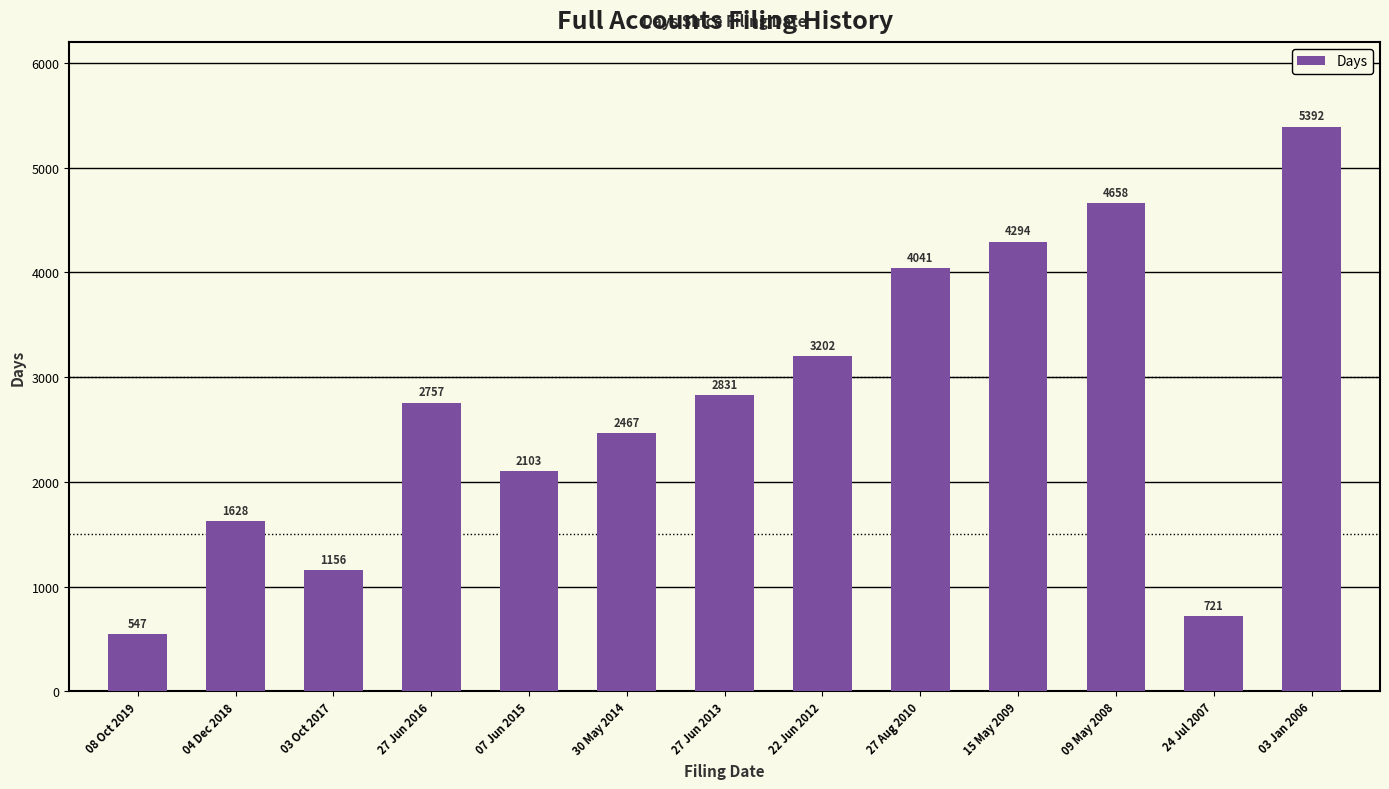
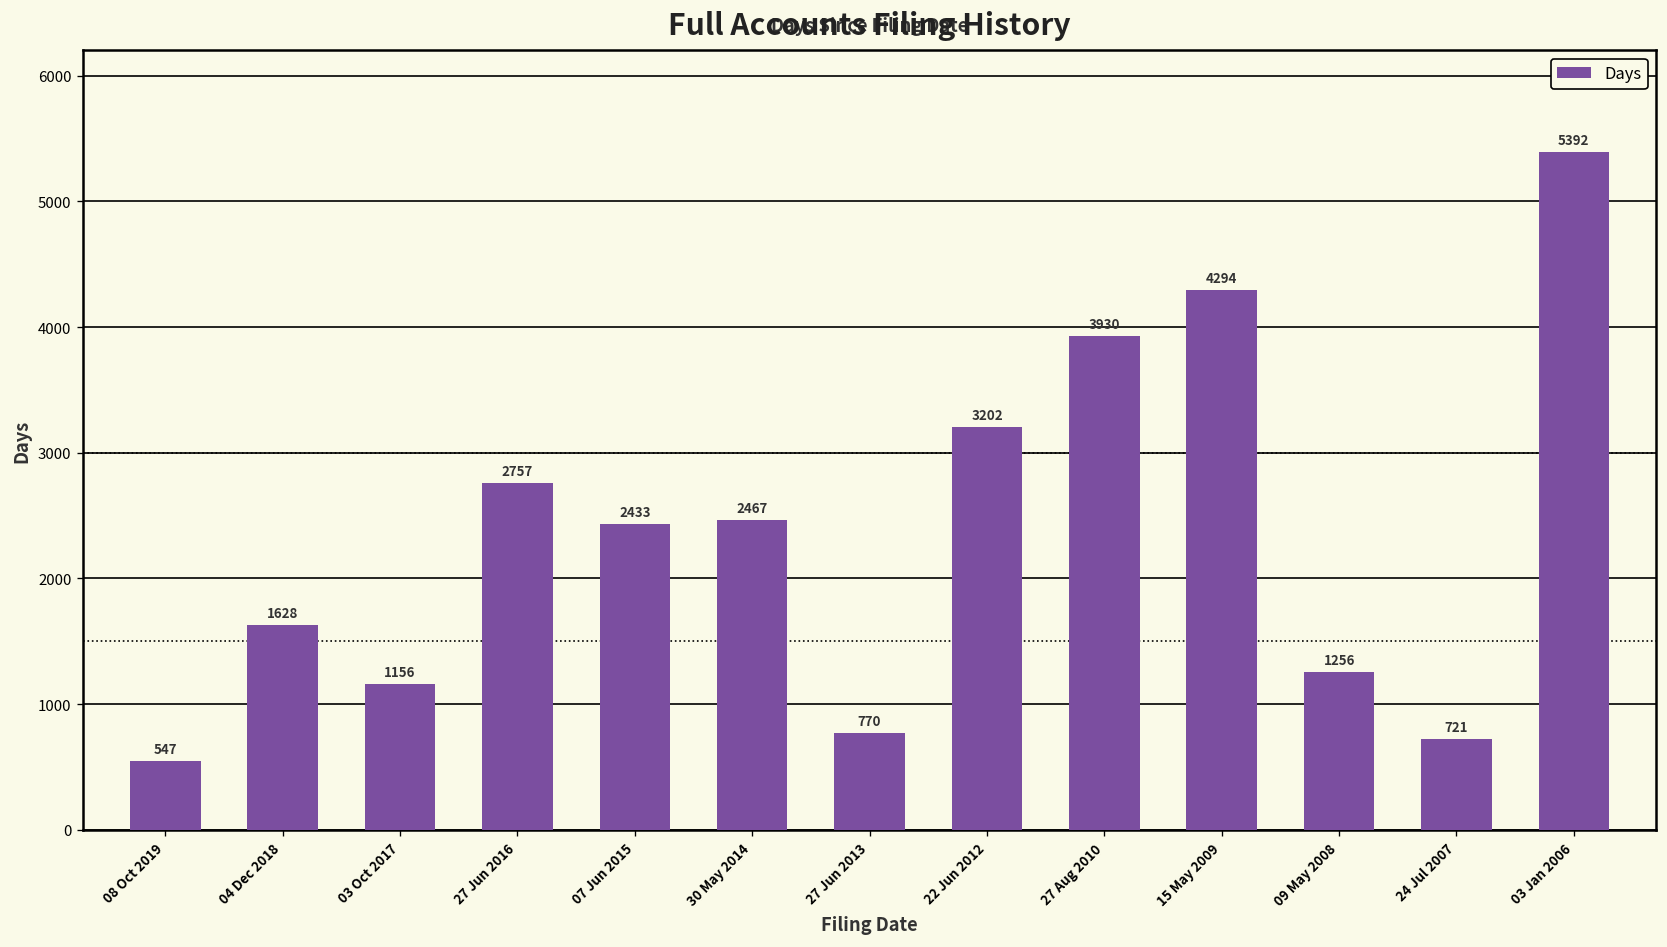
07 Jun 2015: 2103 -> 2433
27 Jun 2013: 2831 -> 770
27 Aug 2010: 4041 -> 3930
09 May 2008: 4658 -> 1256
